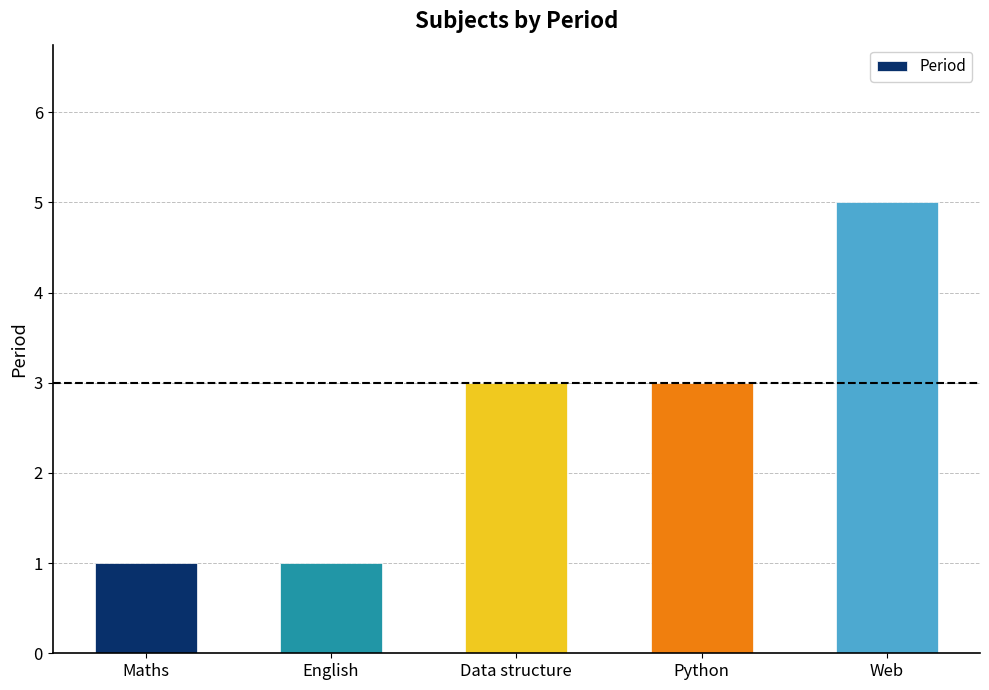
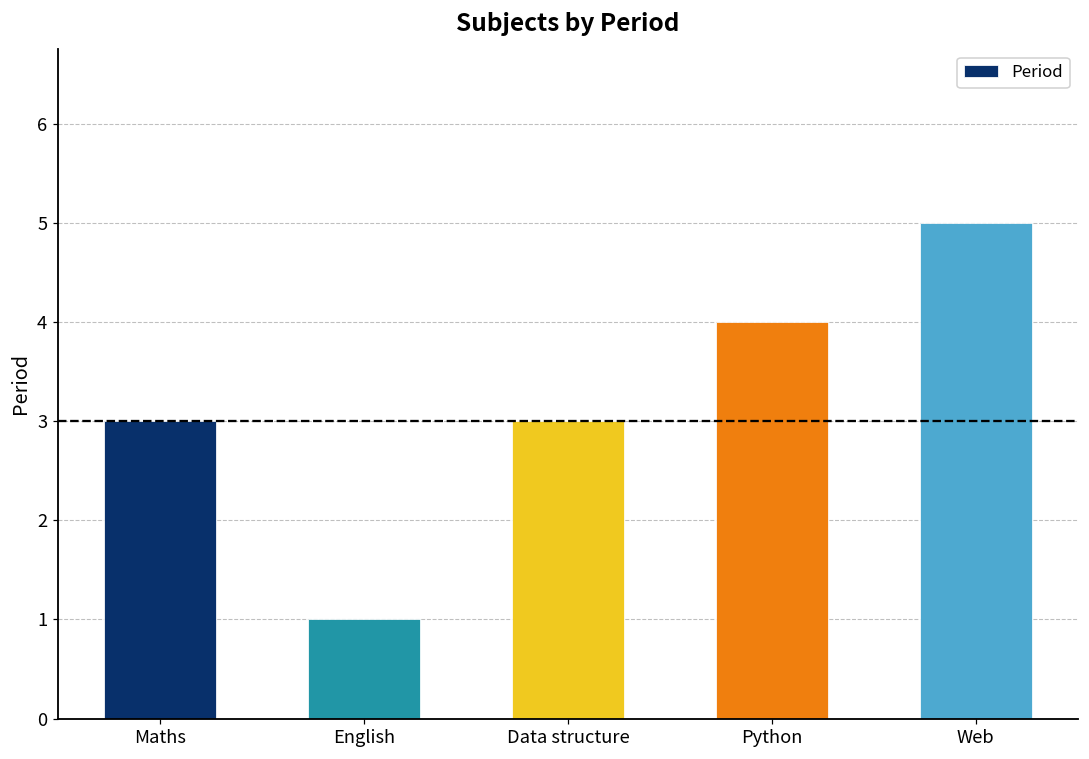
Maths: 1 -> 3
Python: 3 -> 4
